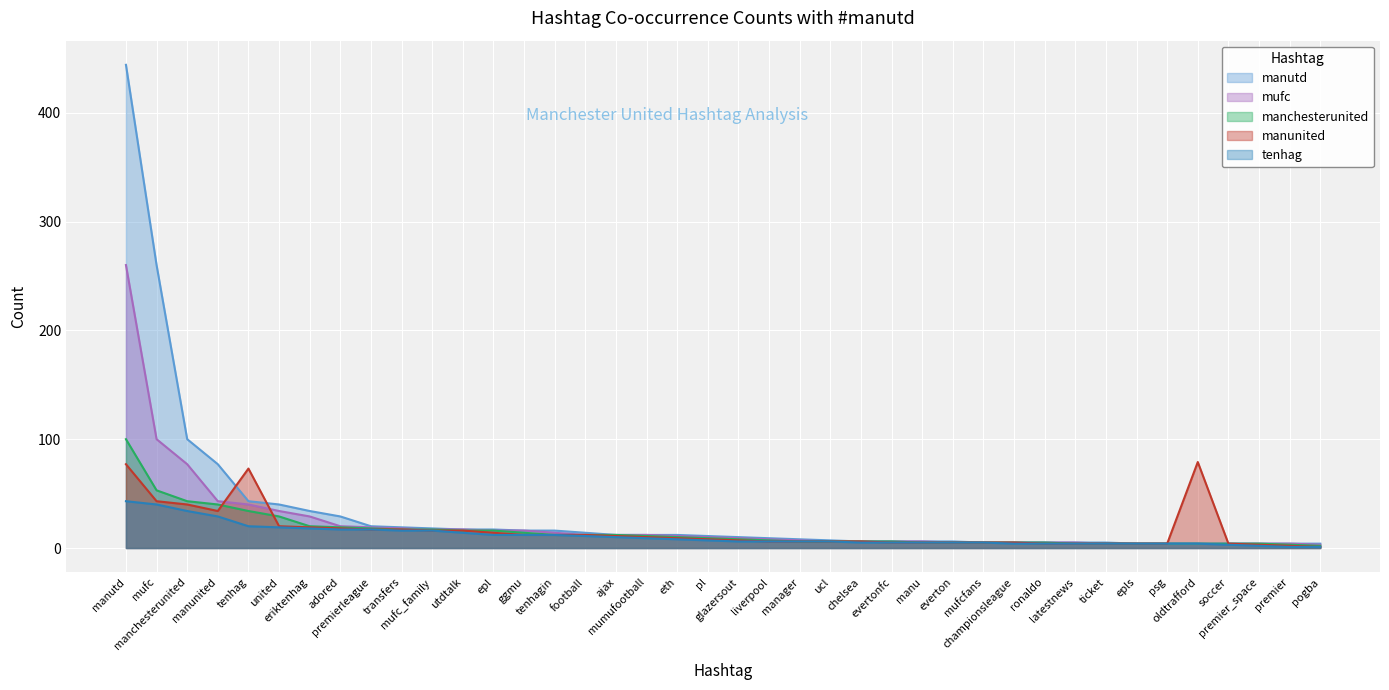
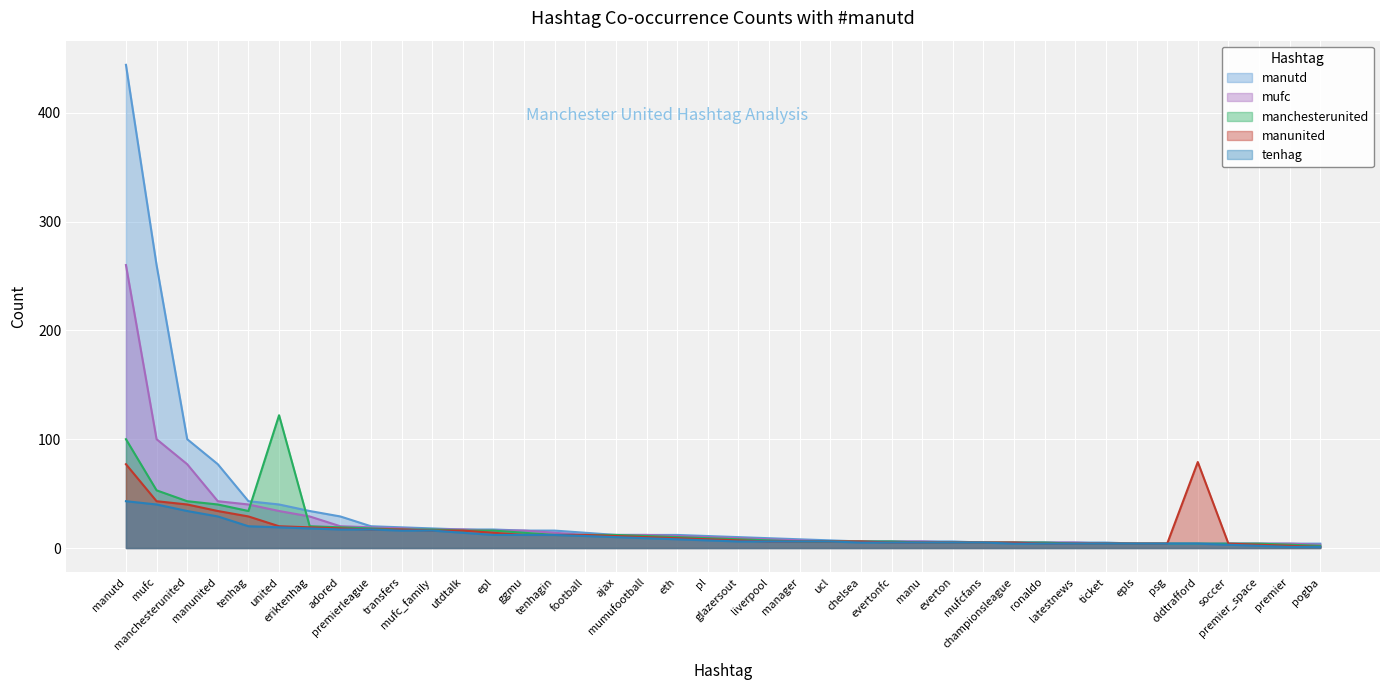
manunited, tenhag: 73 -> 29
manchesterunited, united: 29 -> 122
